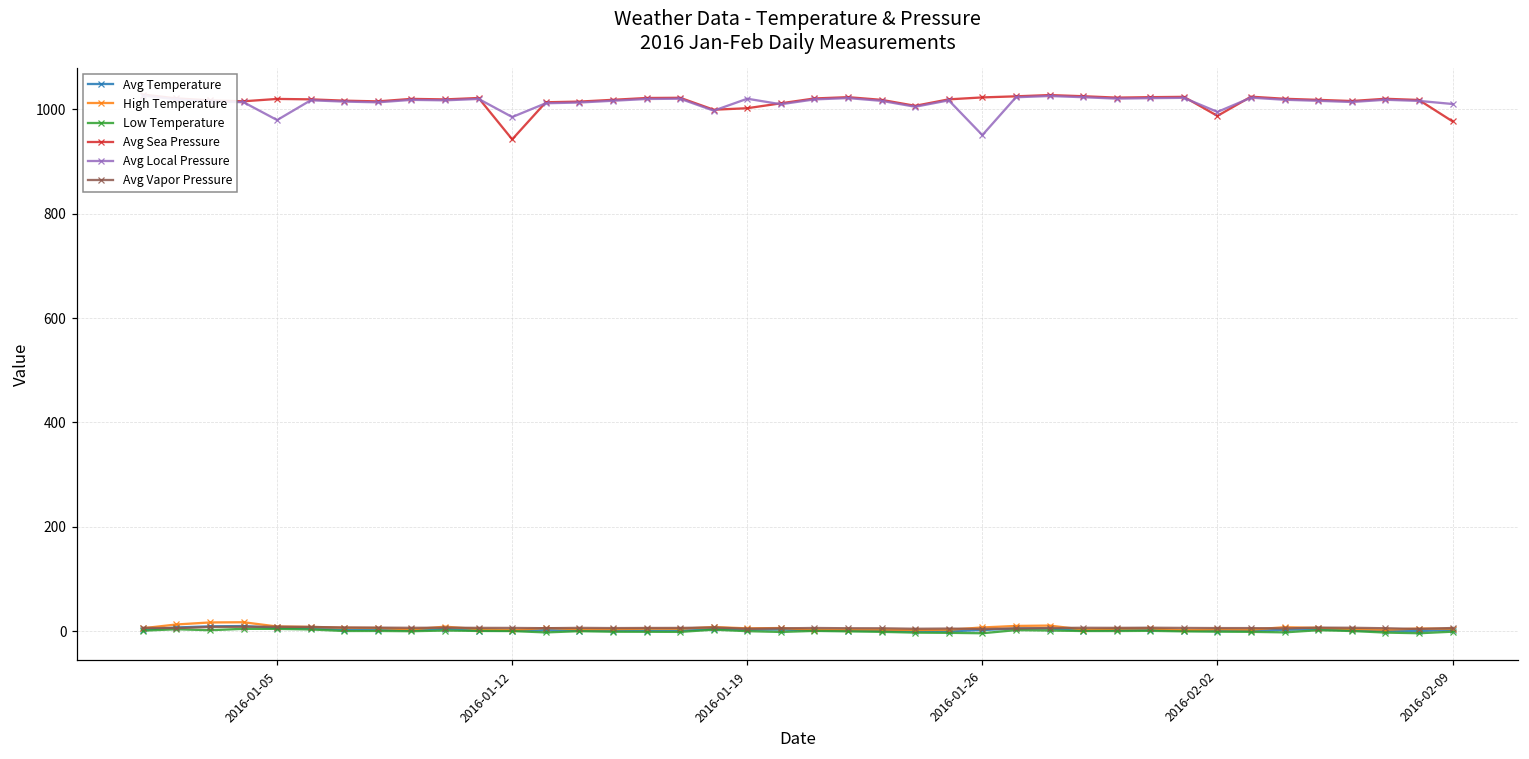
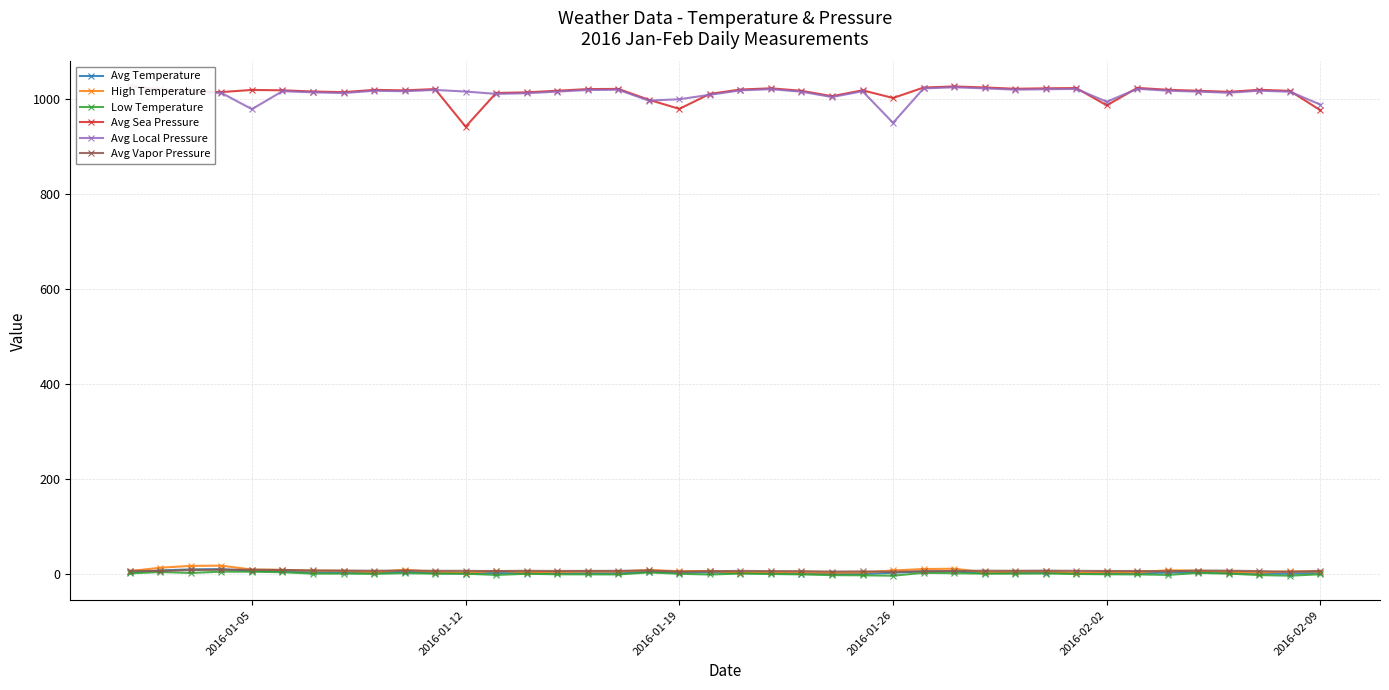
Avg Local Pressure, 2016-01-12: 990 -> 1020
Avg Sea Pressure, 2016-01-19: 1000 -> 980
Avg Local Pressure, 2016-01-19: 1020 -> 1000
Avg Sea Pressure, 2016-01-26: 1020 -> 1000
Avg Local Pressure, 2016-02-09: 1010 -> 990
